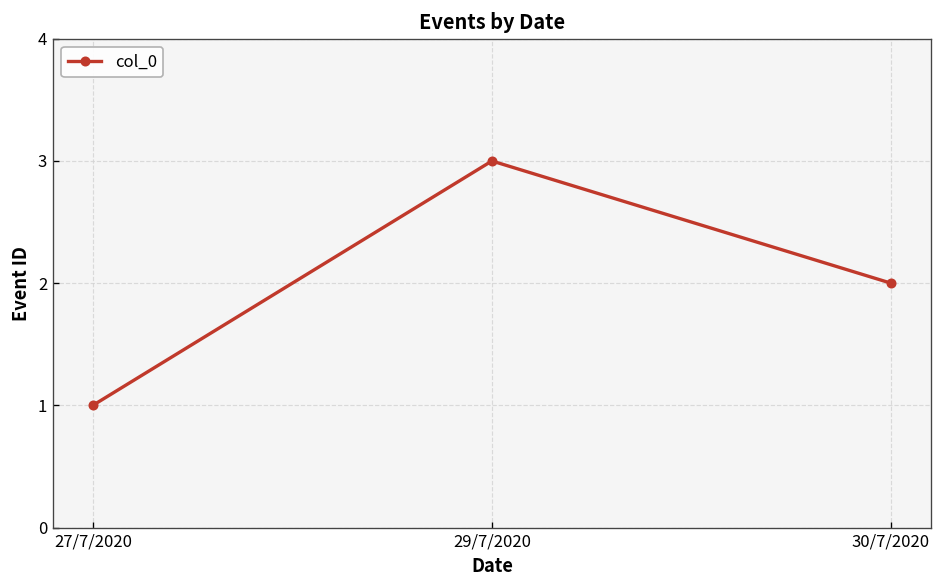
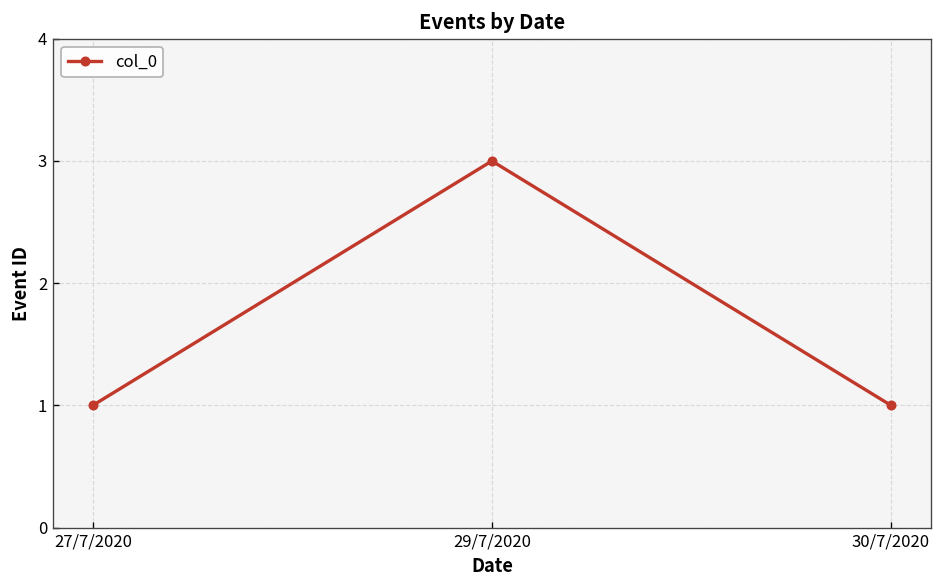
30/7/2020: 2 -> 1
